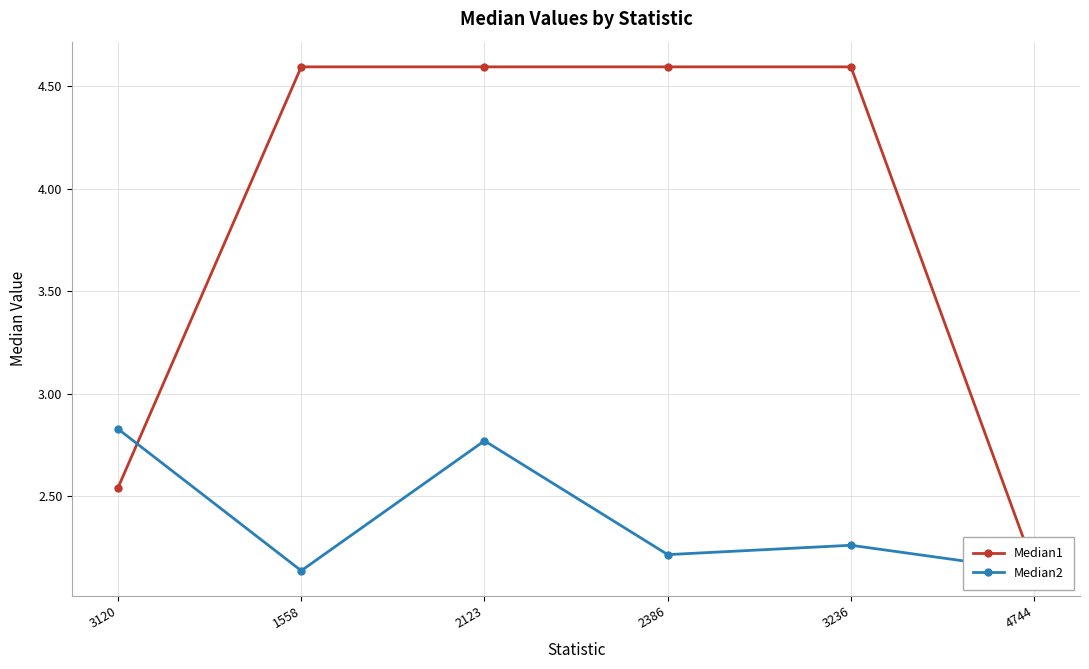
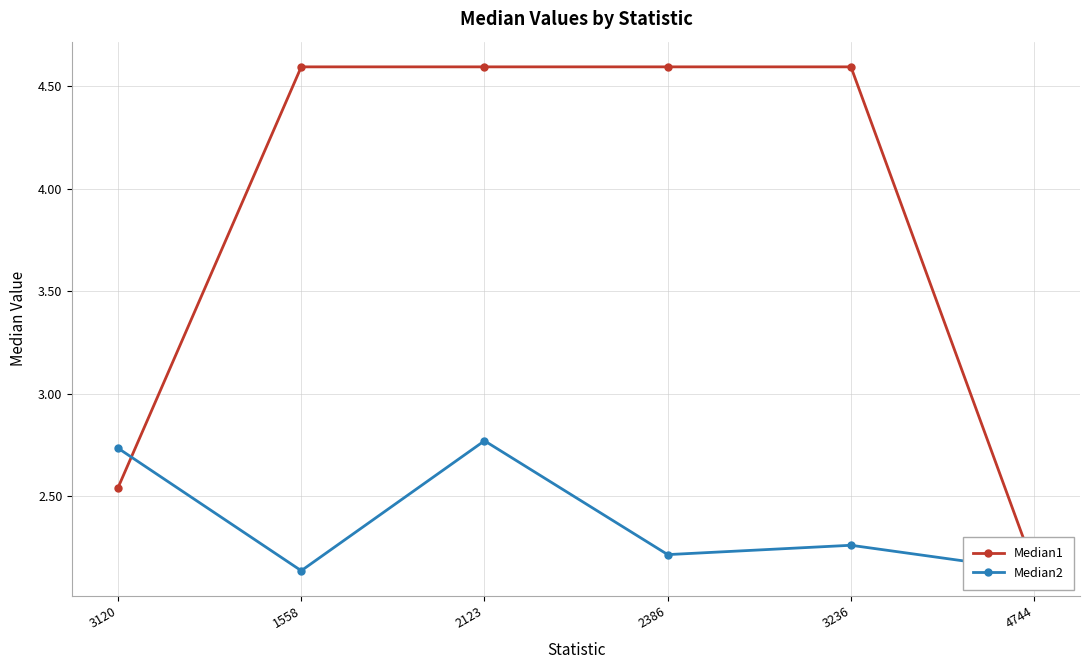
Median2, 3120: 2.83 -> 2.74
